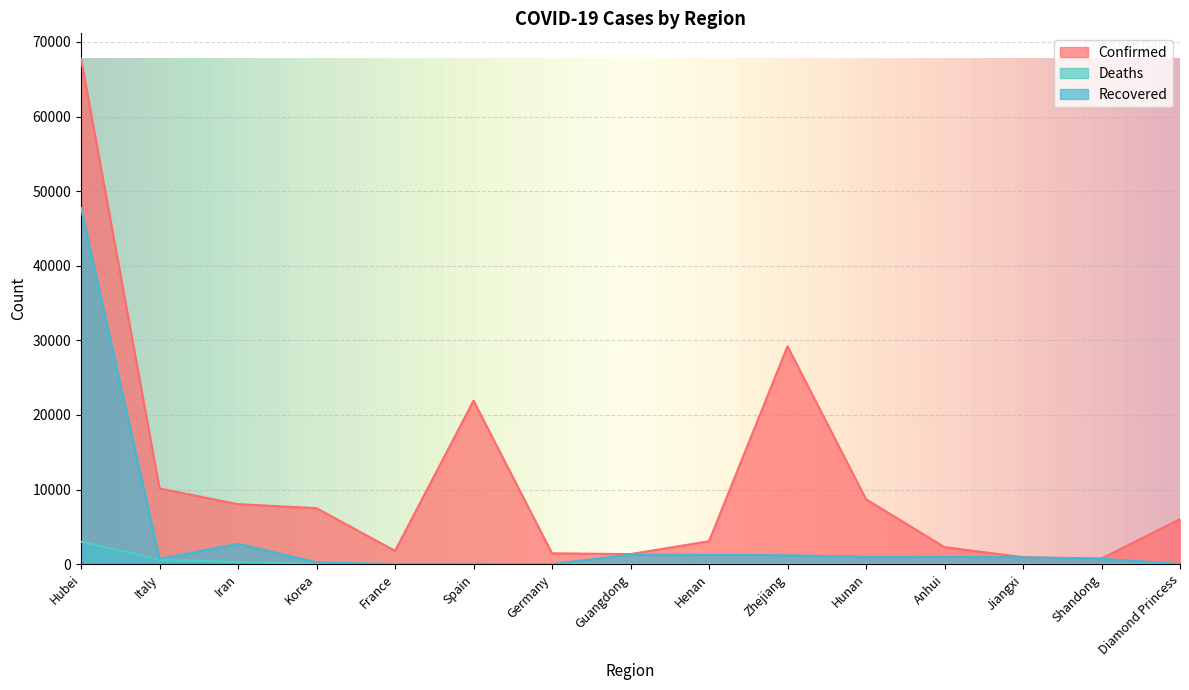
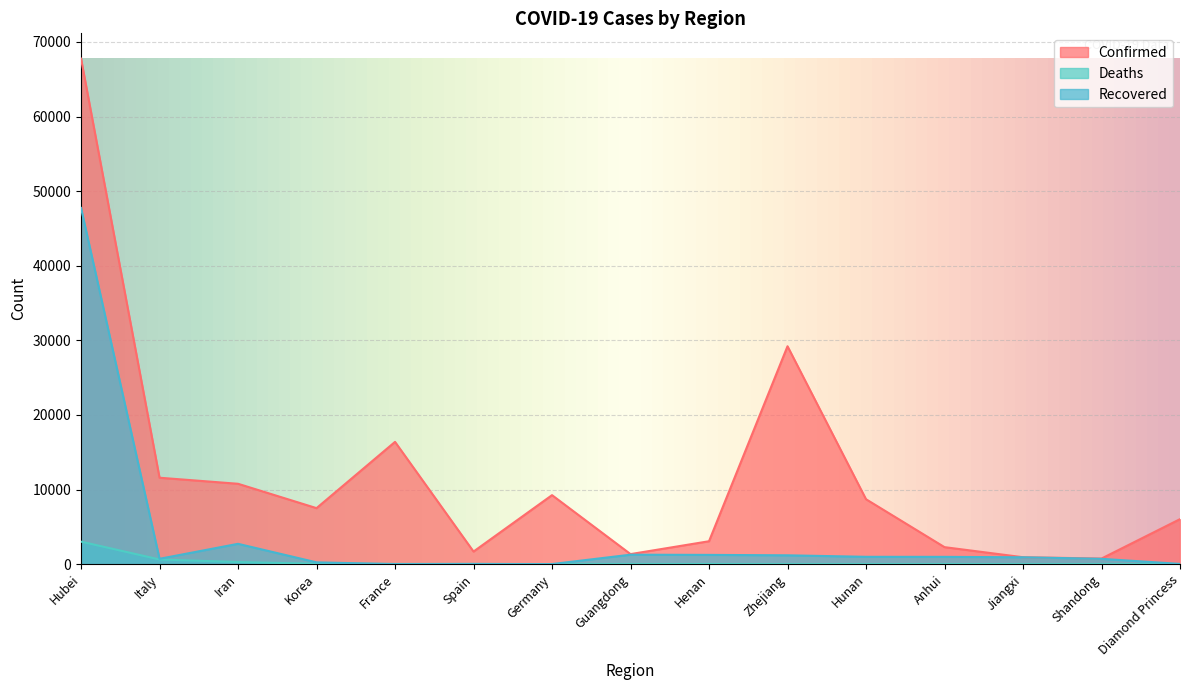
Confirmed, Italy: 10000 -> 12000
Confirmed, Iran: 8000 -> 11000
Confirmed, France: 2000 -> 16000
Confirmed, Spain: 22000 -> 2000
Confirmed, Germany: 1000 -> 9000
